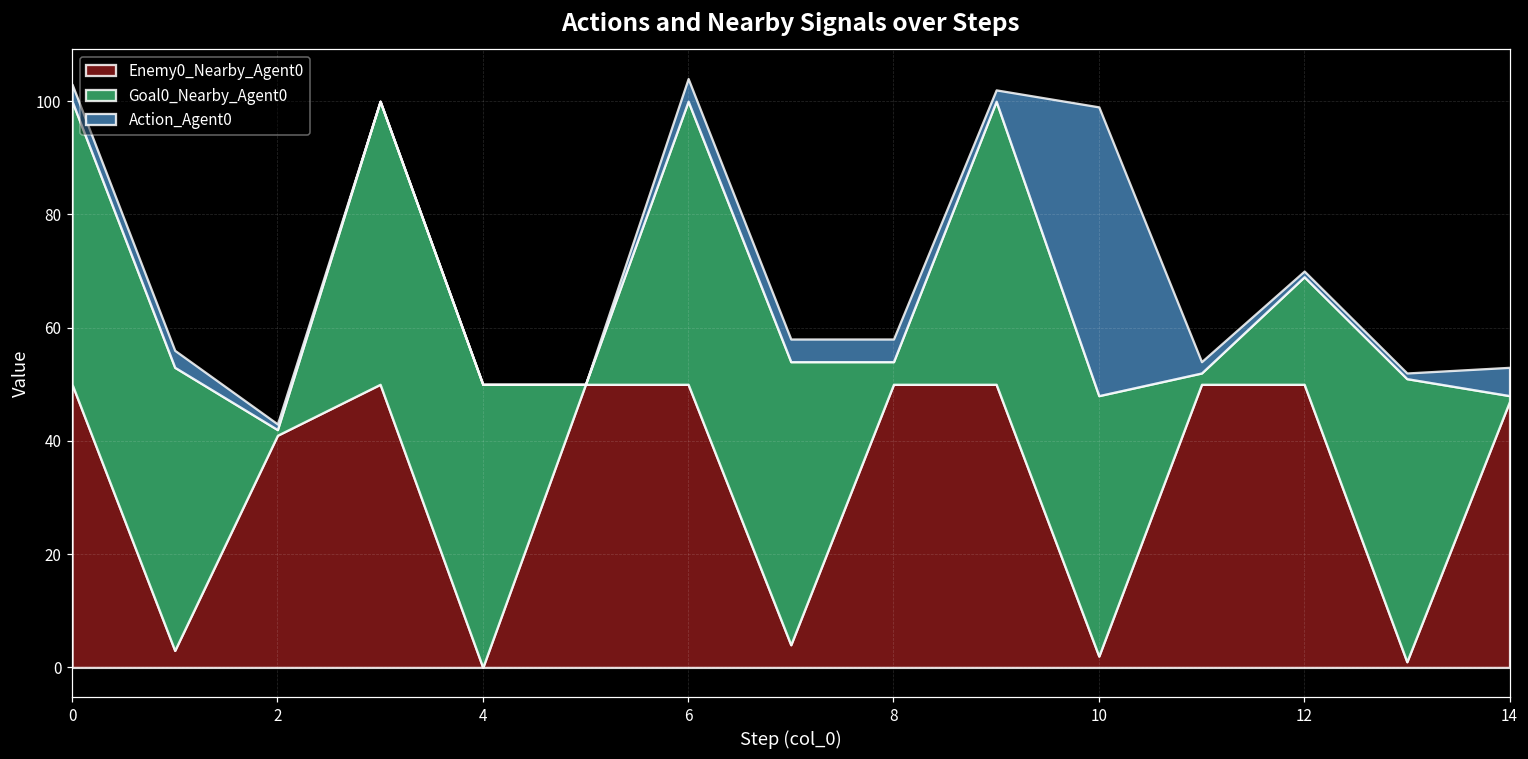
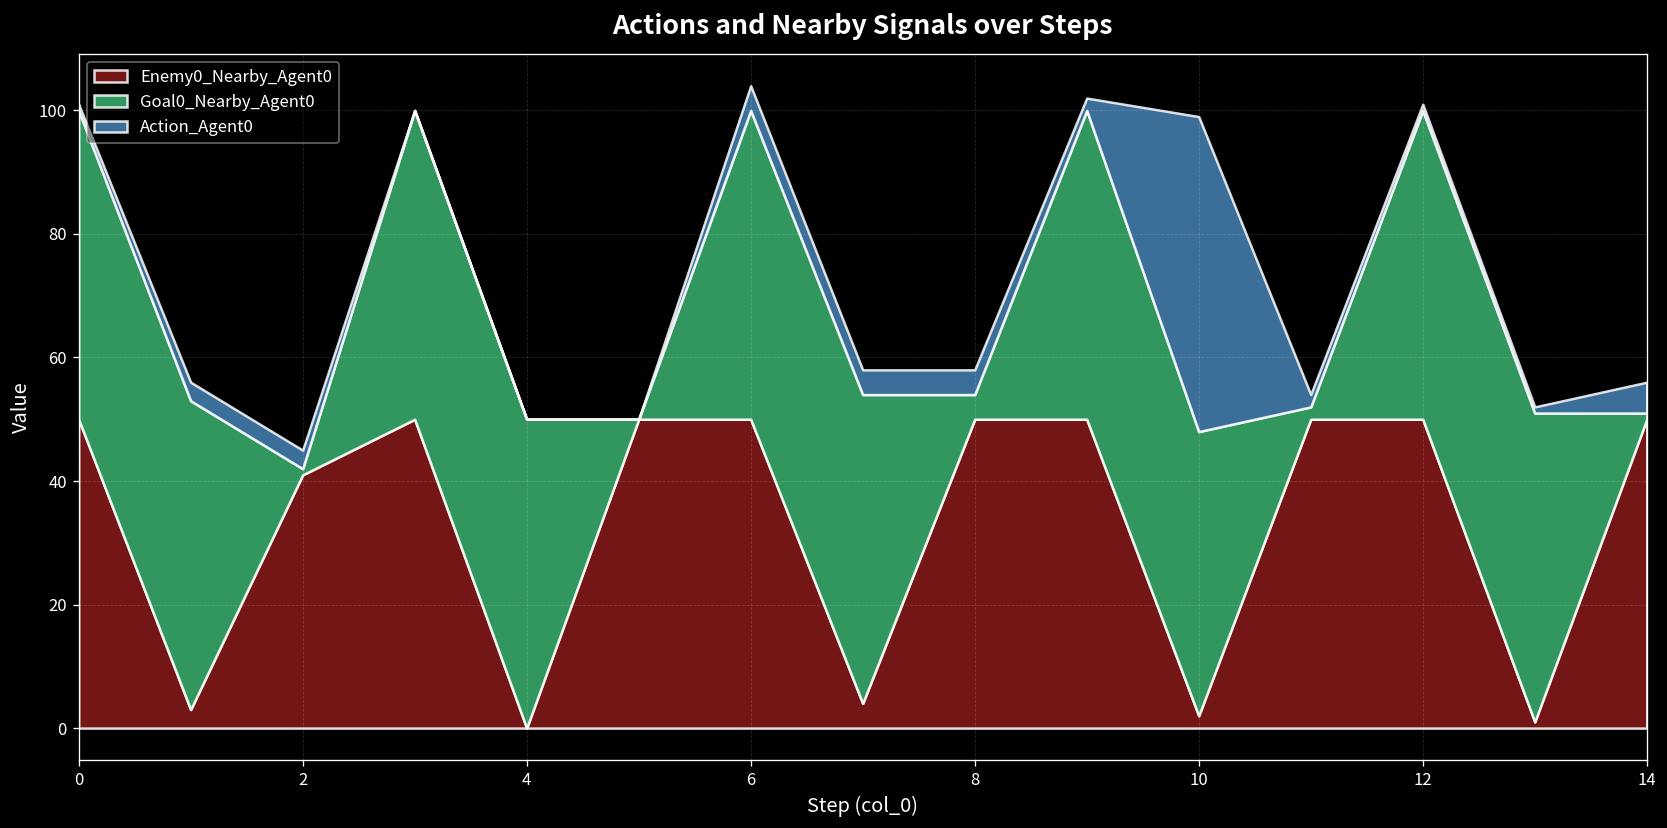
Action_Agent0, 0: 3 -> 1
Action_Agent0, 2: 1 -> 3
Goal0_Nearby_Agent0, 12: 19 -> 50
Enemy0_Nearby_Agent0, 14: 47 -> 50
